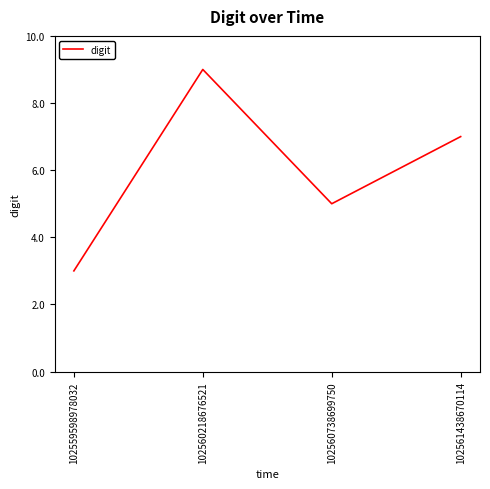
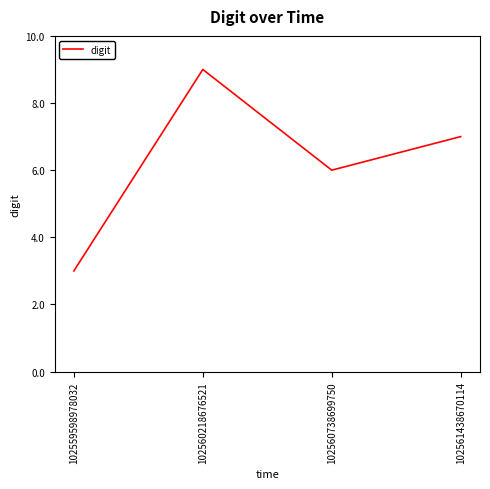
102560738699750: 5 -> 6
